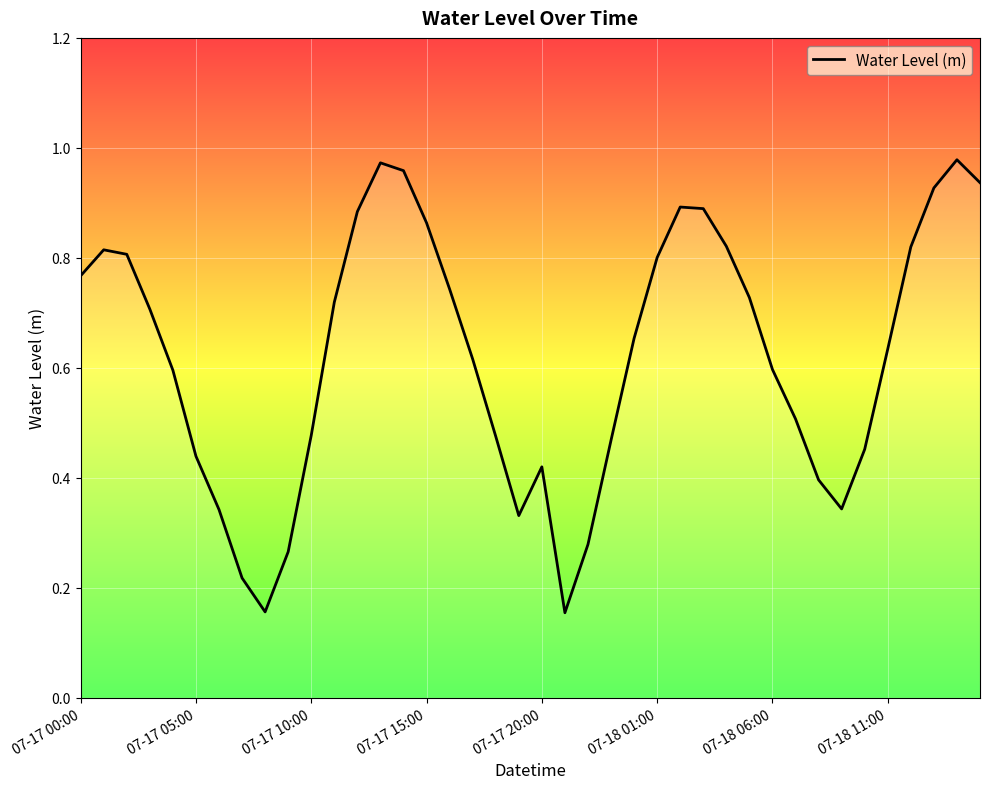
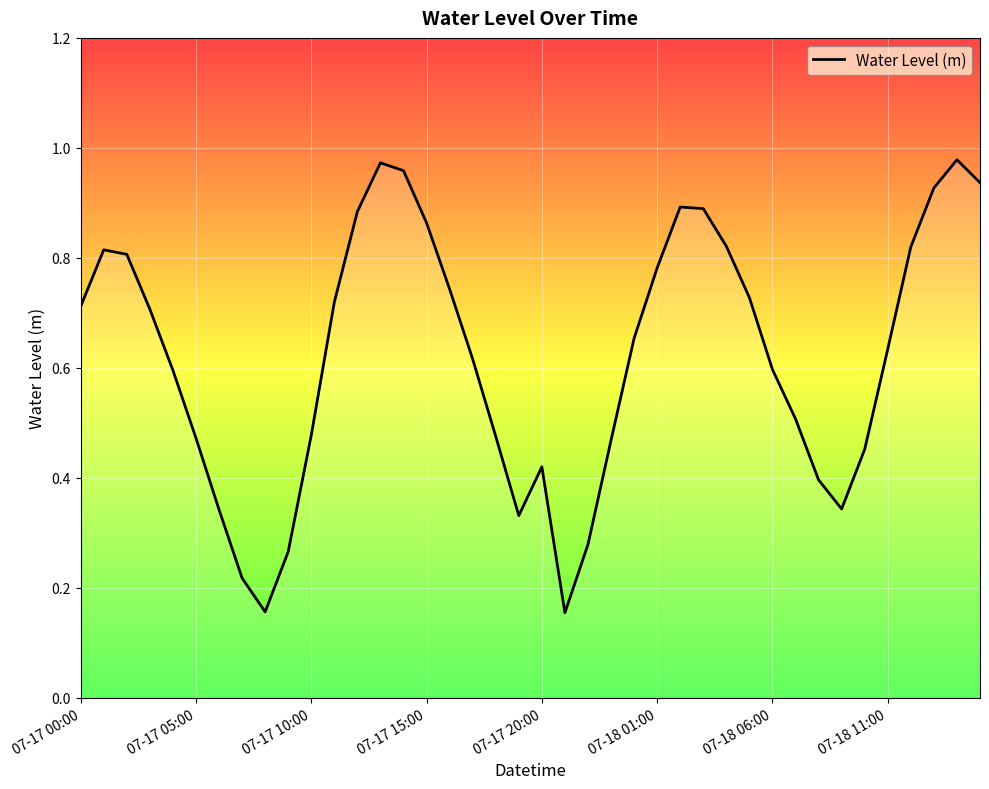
07-17 00:00: 0.77 -> 0.71
07-17 05:00: 0.44 -> 0.47
07-18 01:00: 0.80 -> 0.78
